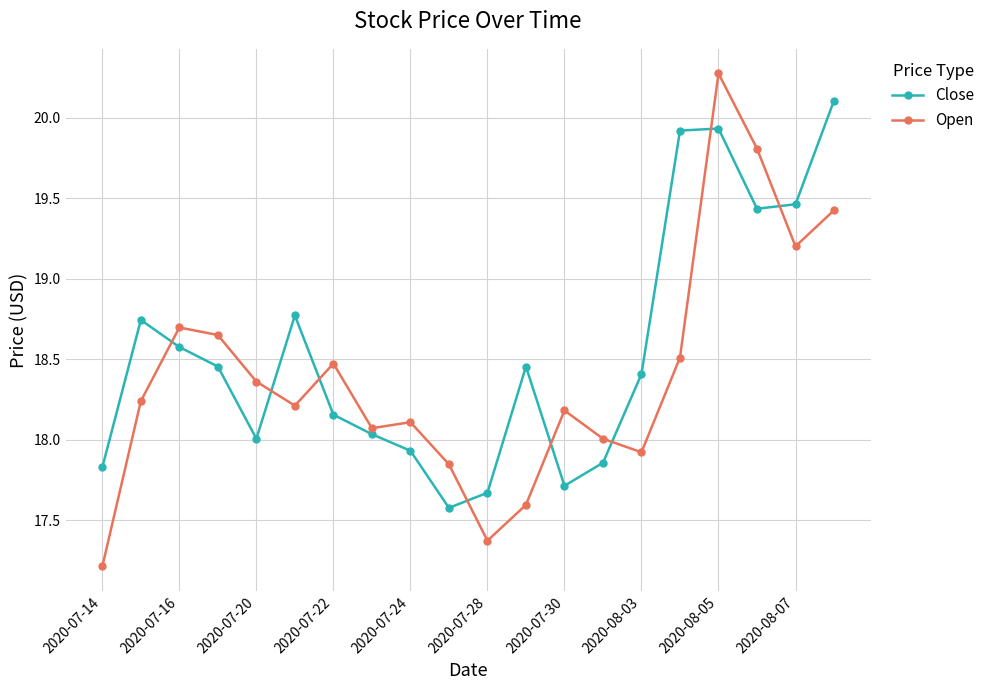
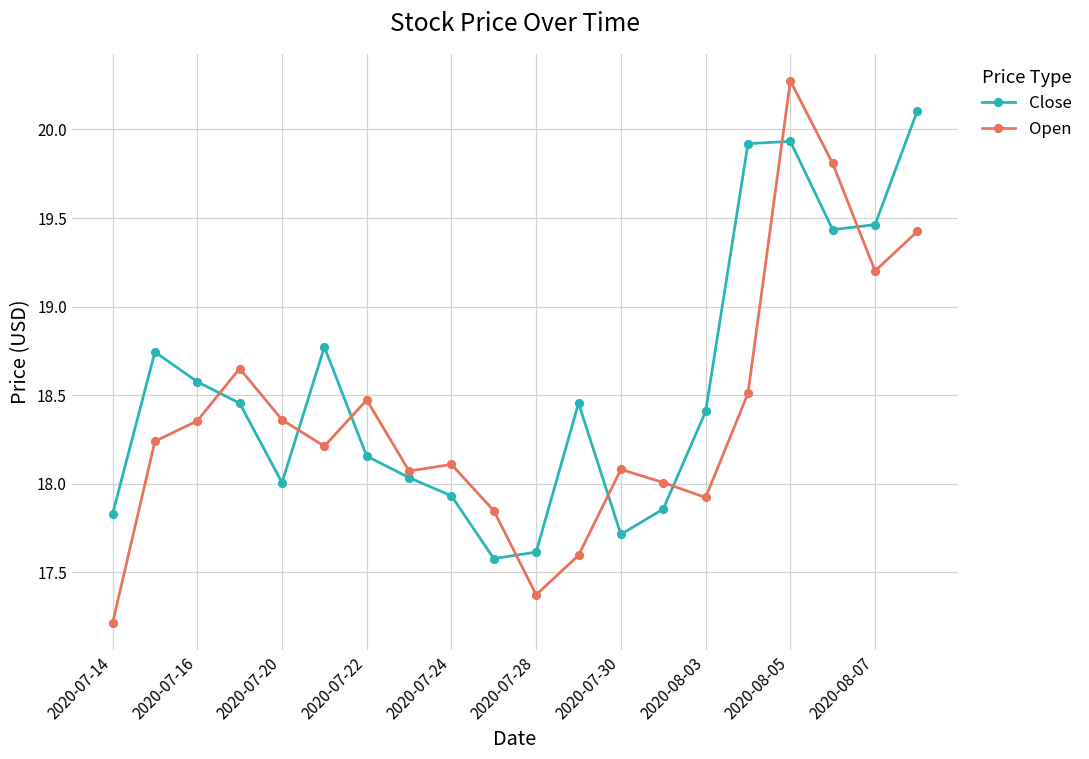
Open, 2020-07-16: 18.70 -> 18.36
Close, 2020-07-28: 17.67 -> 17.61
Open, 2020-07-30: 18.18 -> 18.08
